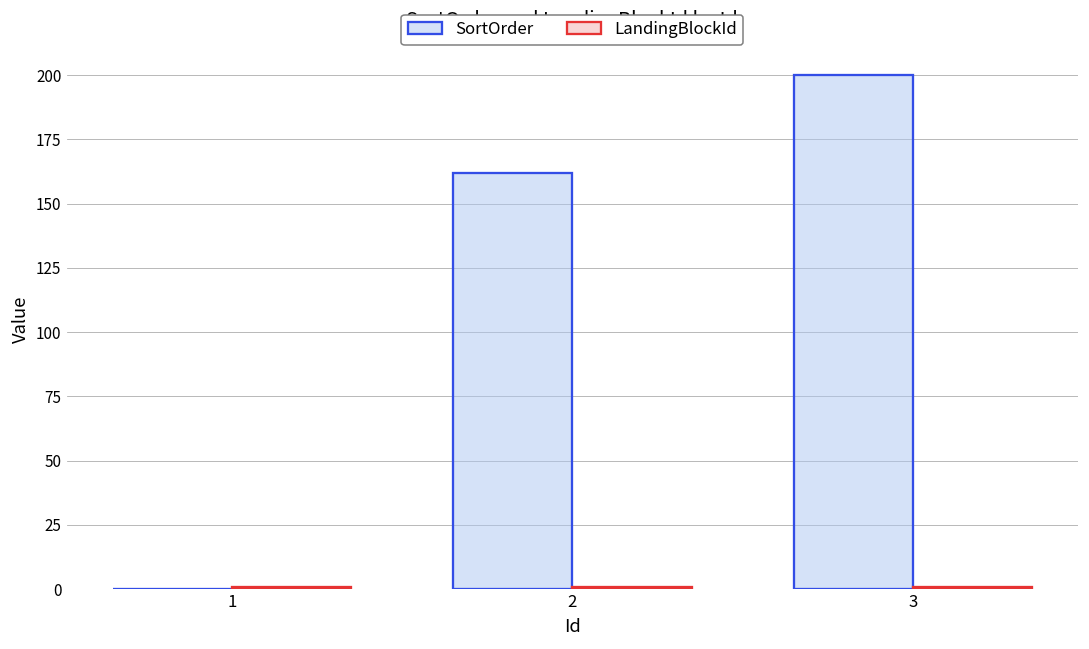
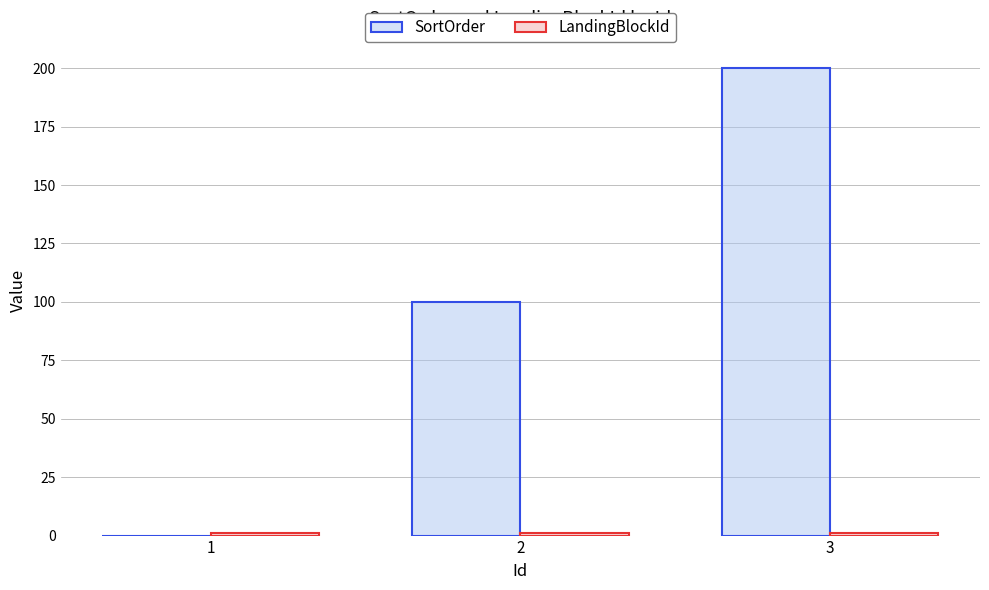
SortOrder, 2: 162 -> 100
